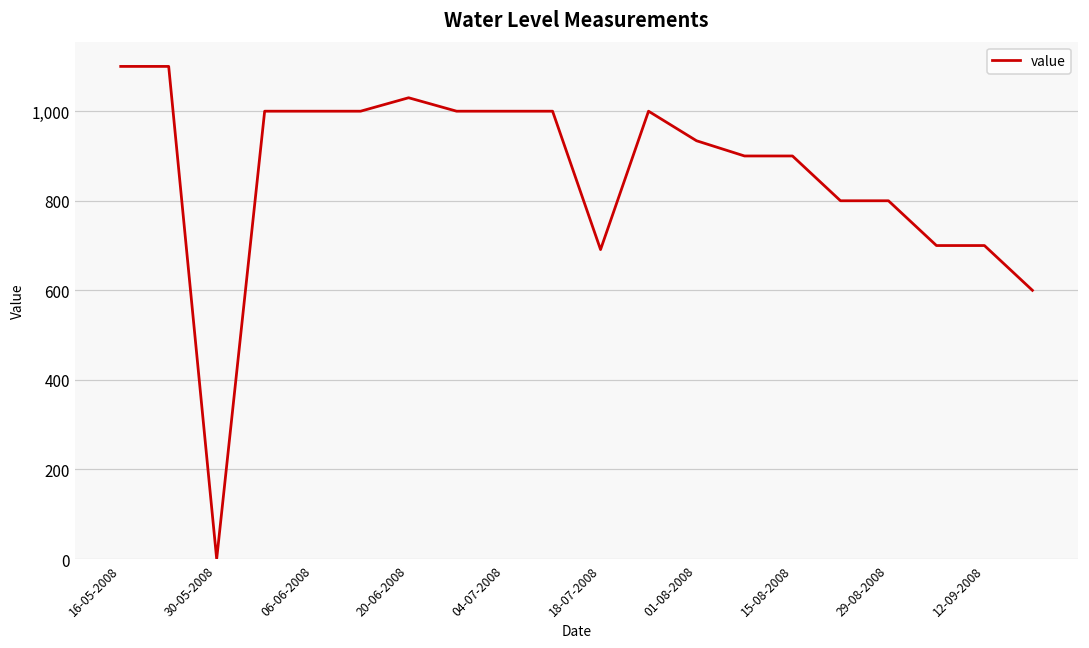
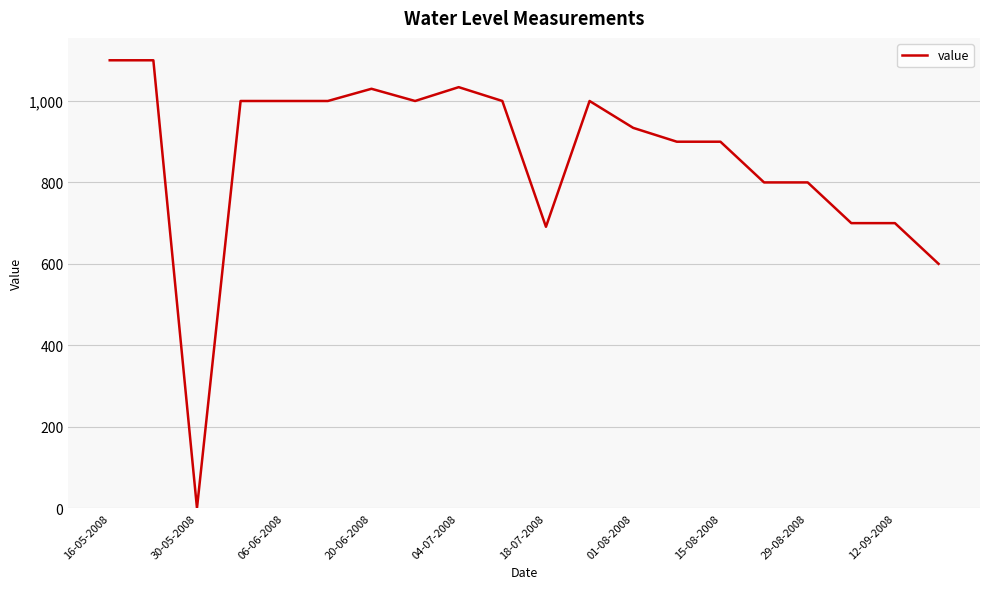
04-07-2008: 1,000 -> 1,030
